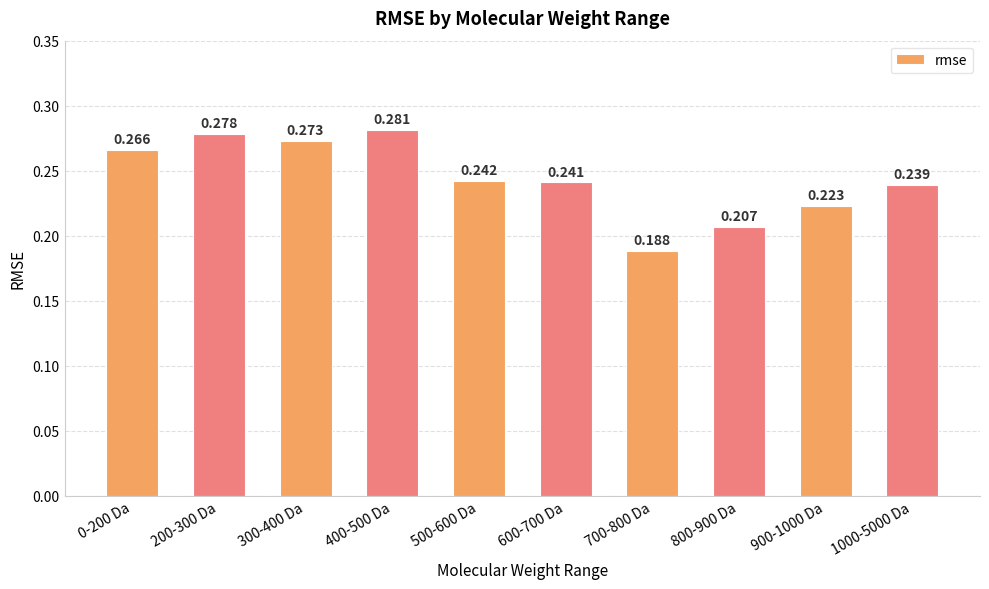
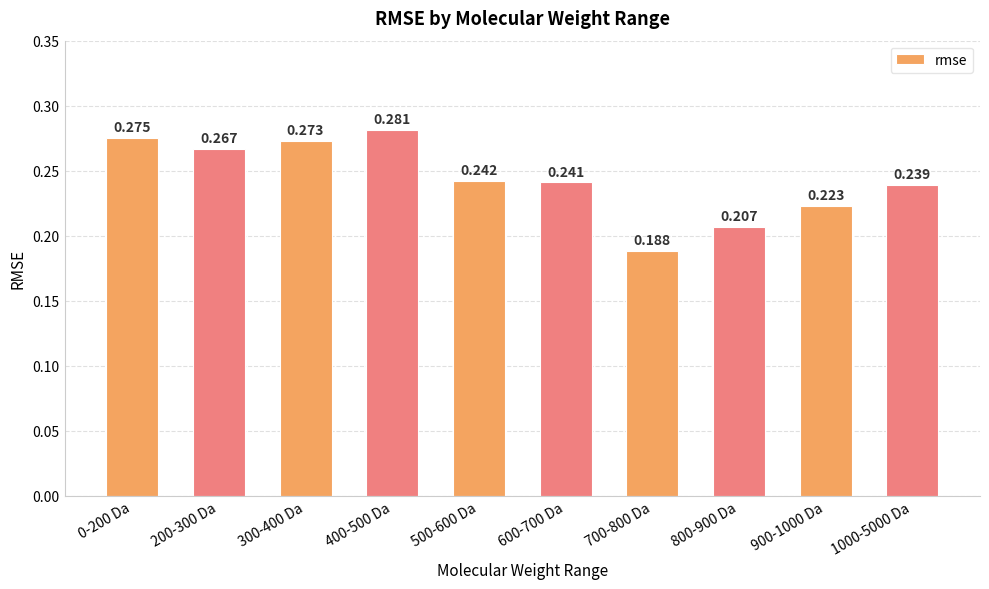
0-200 Da: 0.266 -> 0.275
200-300 Da: 0.278 -> 0.267
